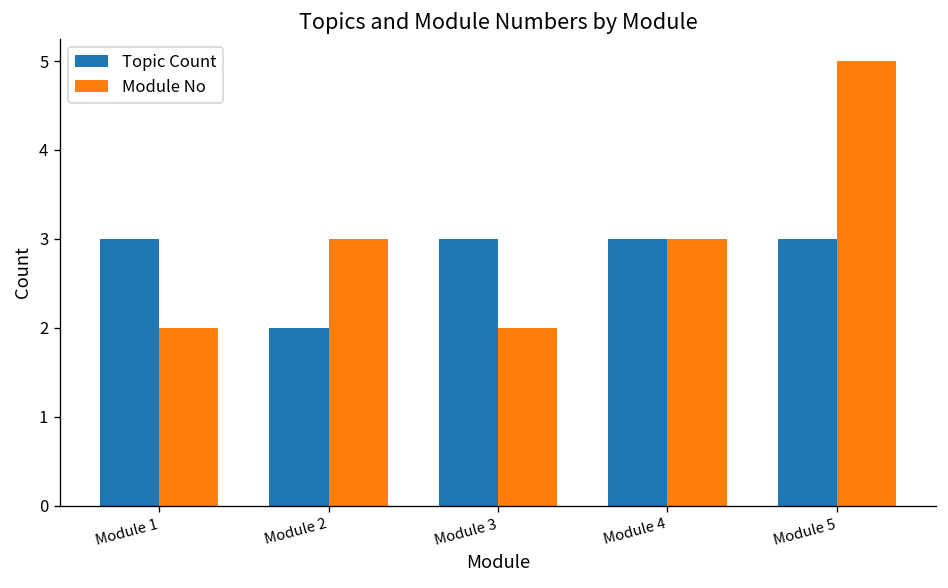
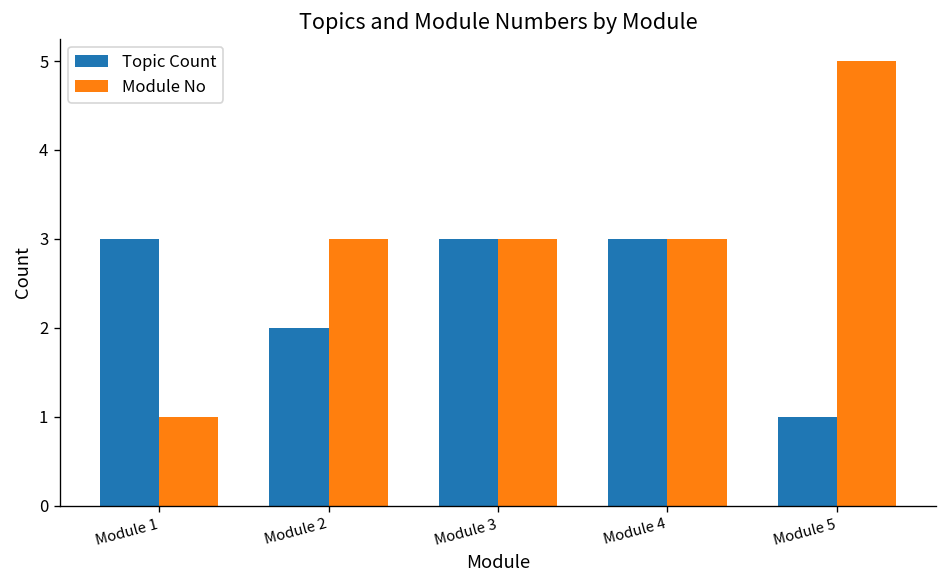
Module No, Module 1: 2 -> 1
Module No, Module 3: 2 -> 3
Topic Count, Module 5: 3 -> 1
